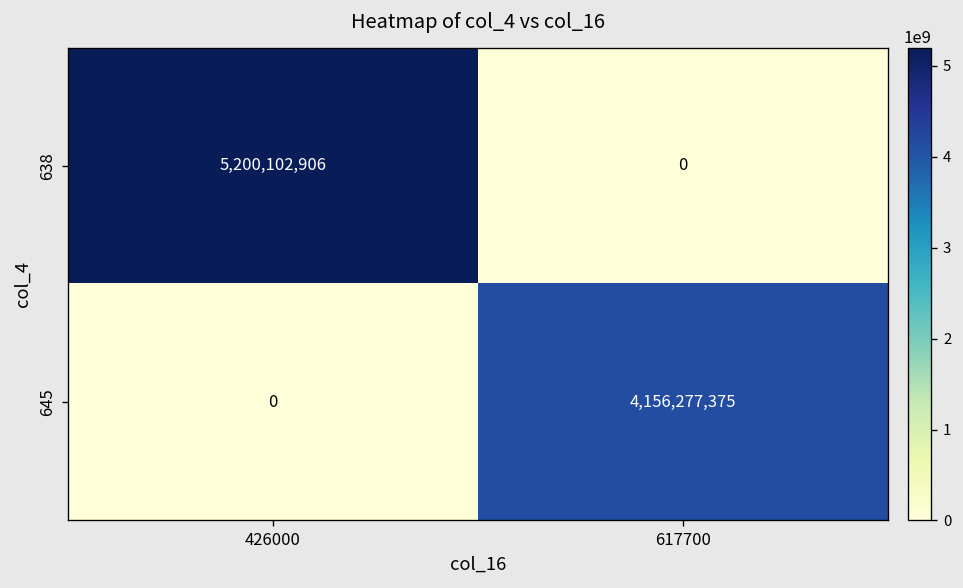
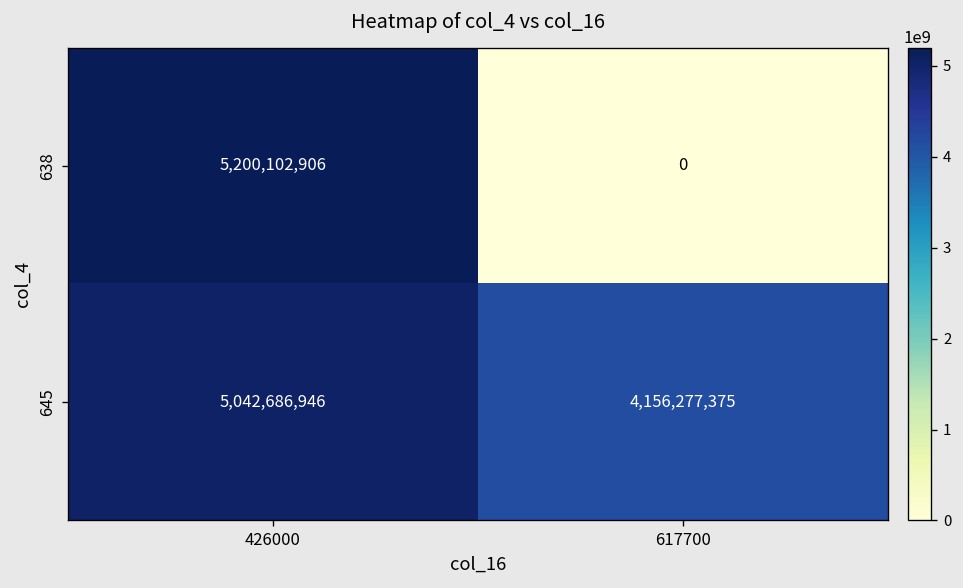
645, 426000: 0 -> 5,042,686,946
